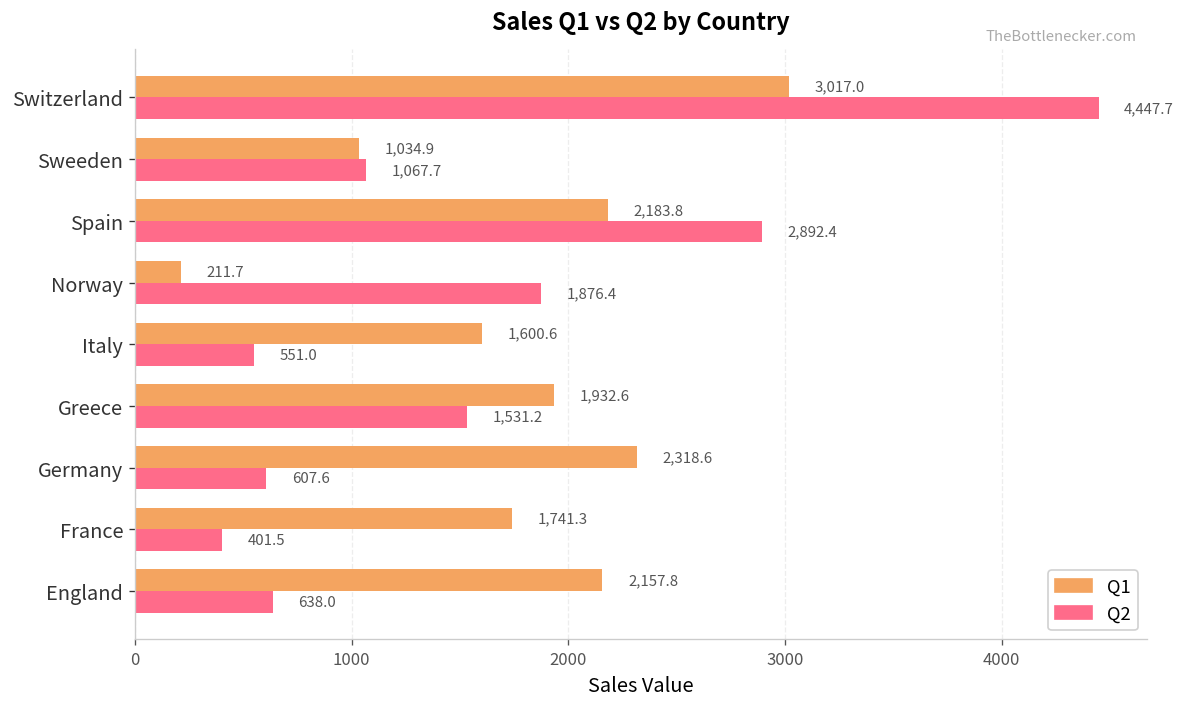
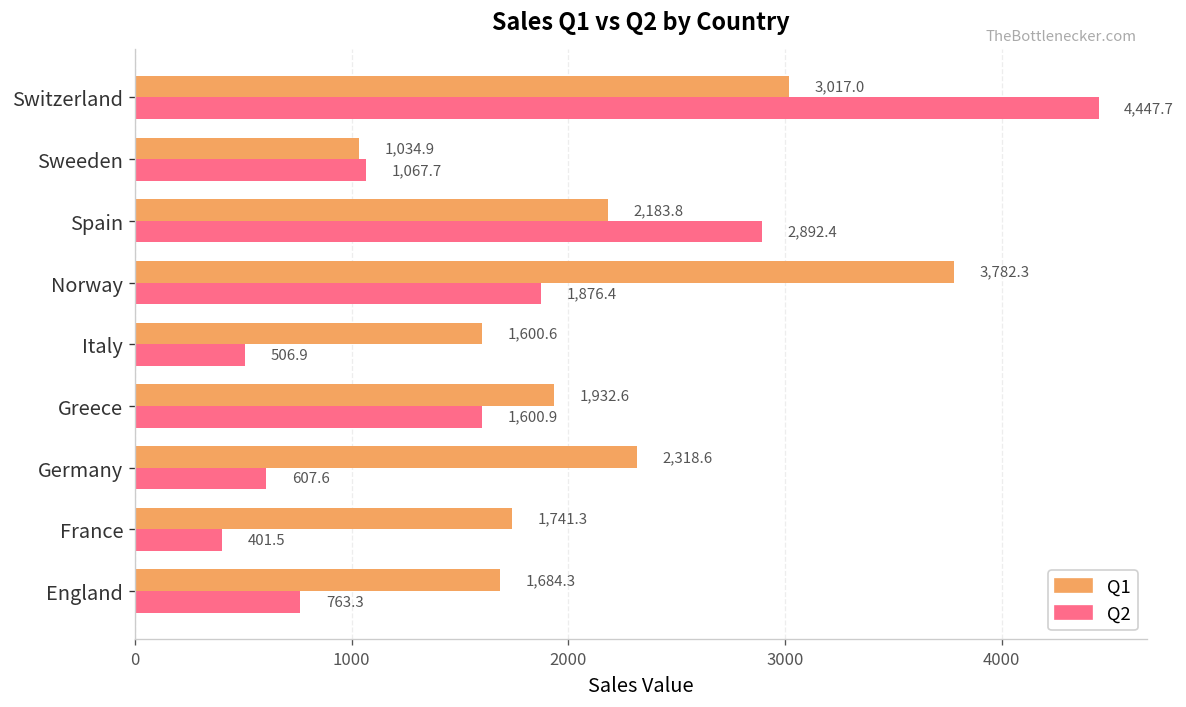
Q1, Norway: 211.7 -> 3,782.3
Q2, Italy: 551.0 -> 506.9
Q2, Greece: 1,531.2 -> 1,600.9
Q1, England: 2,157.8 -> 1,684.3
Q2, England: 638.0 -> 763.3
